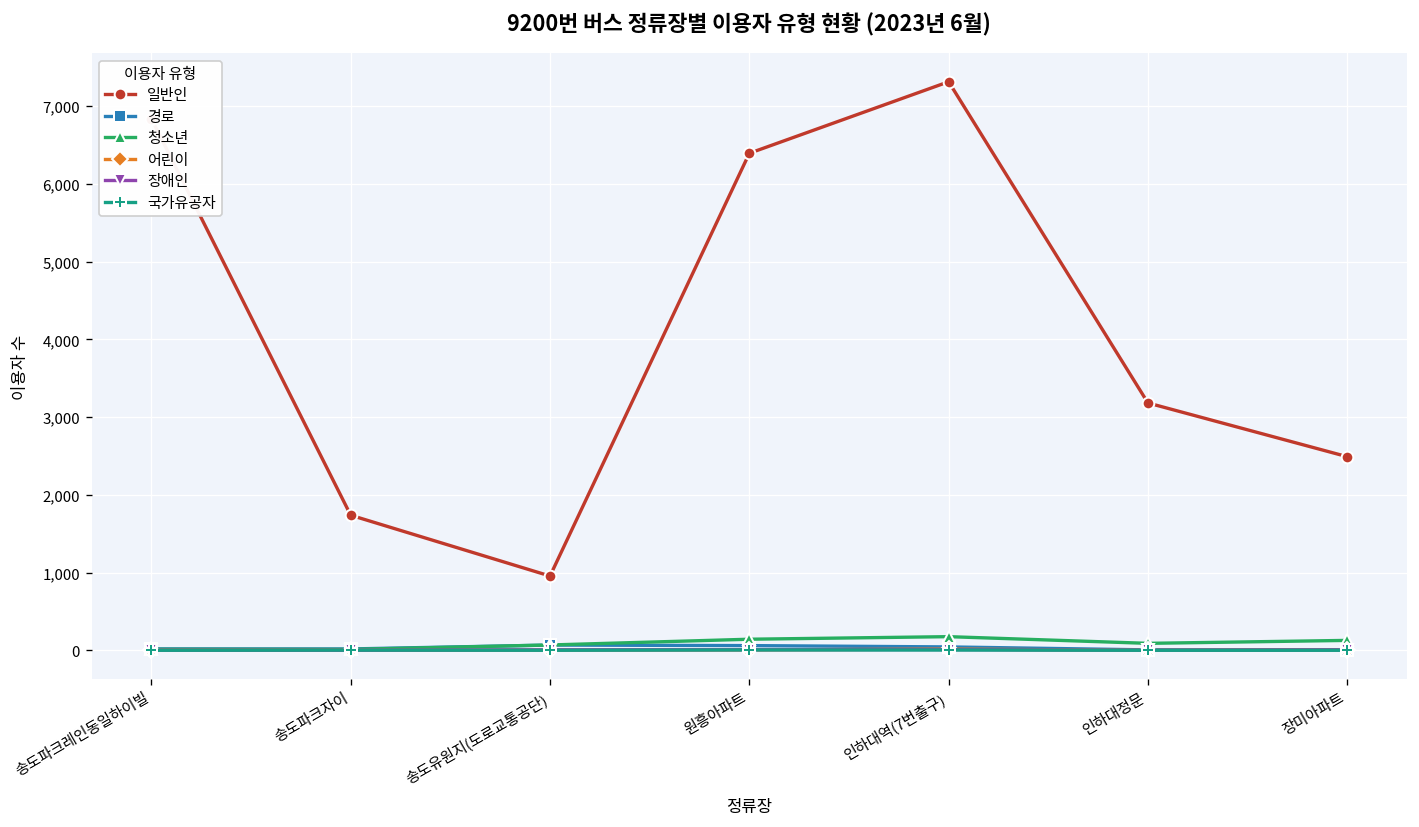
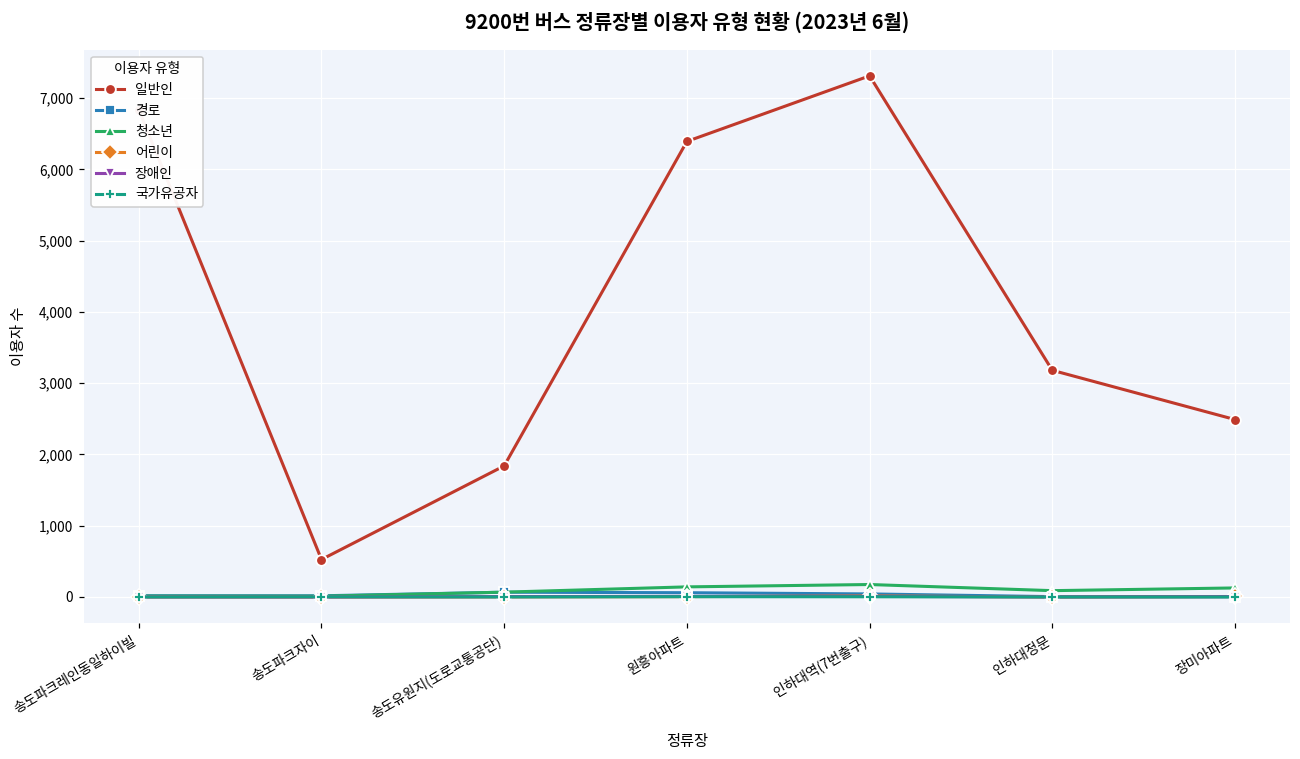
일반인, 송도파크자이: 1,700 -> 500
일반인, 송도유원지(도로교통공단): 1,000 -> 1,800
